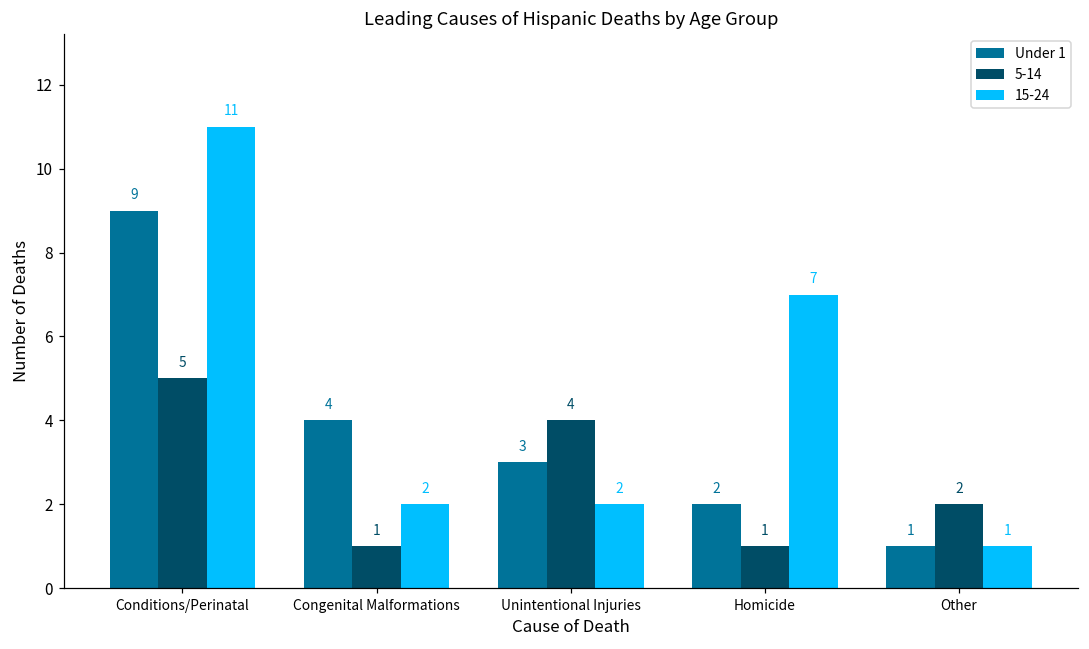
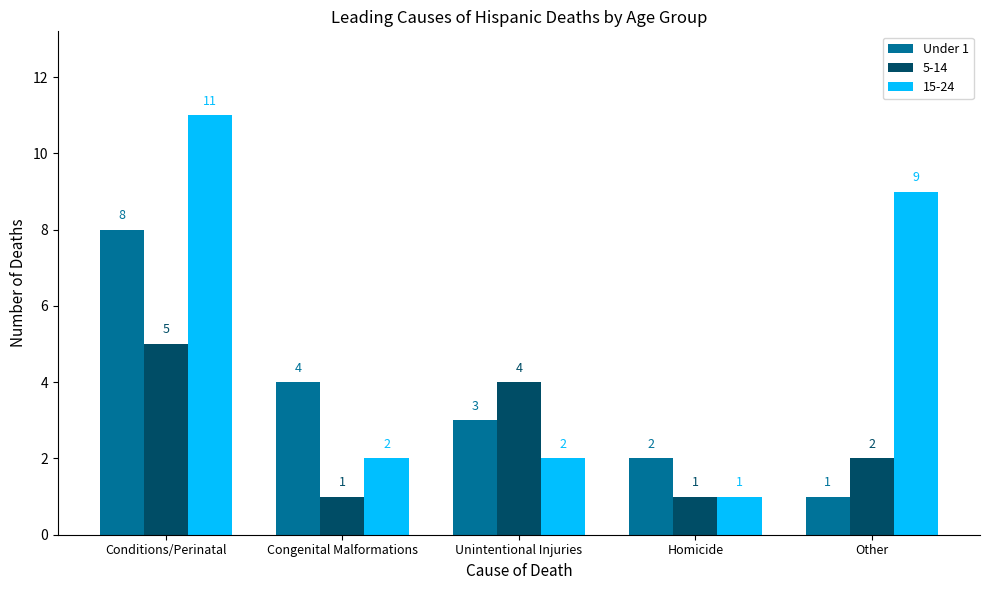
Under 1, Conditions/Perinatal: 9 -> 8
15-24, Homicide: 7 -> 1
15-24, Other: 1 -> 9
